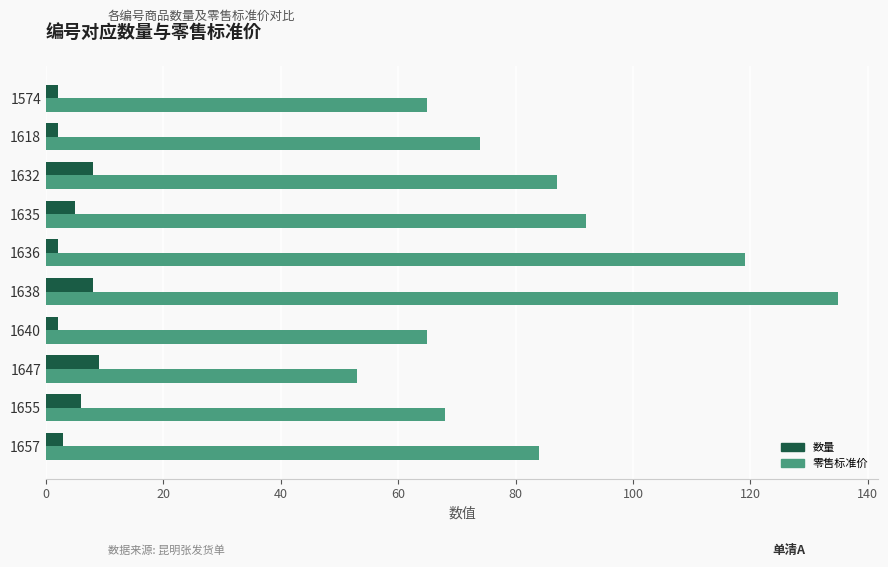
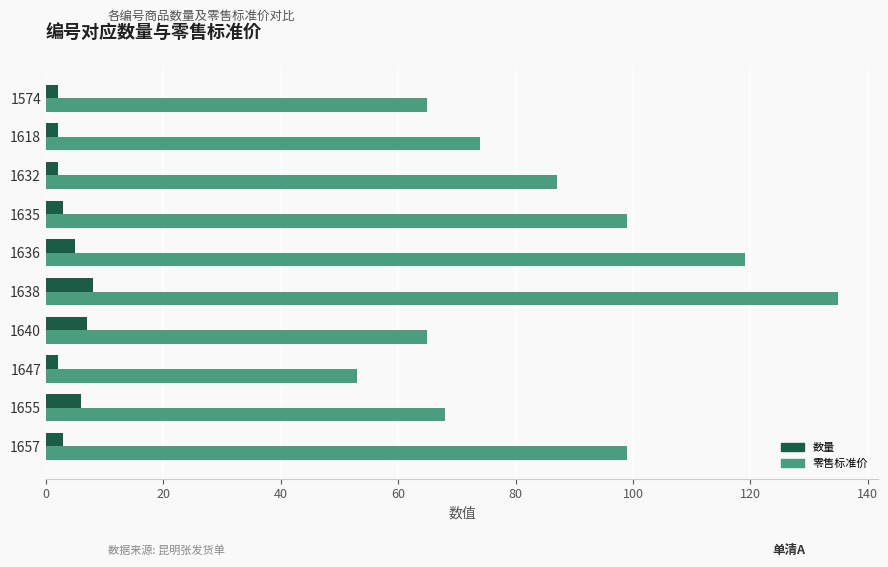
数量, 1632: 8 -> 2
数量, 1635: 5 -> 3
零售标准价, 1635: 92 -> 99
数量, 1636: 2 -> 5
数量, 1640: 2 -> 7
数量, 1647: 9 -> 2
零售标准价, 1657: 84 -> 99
